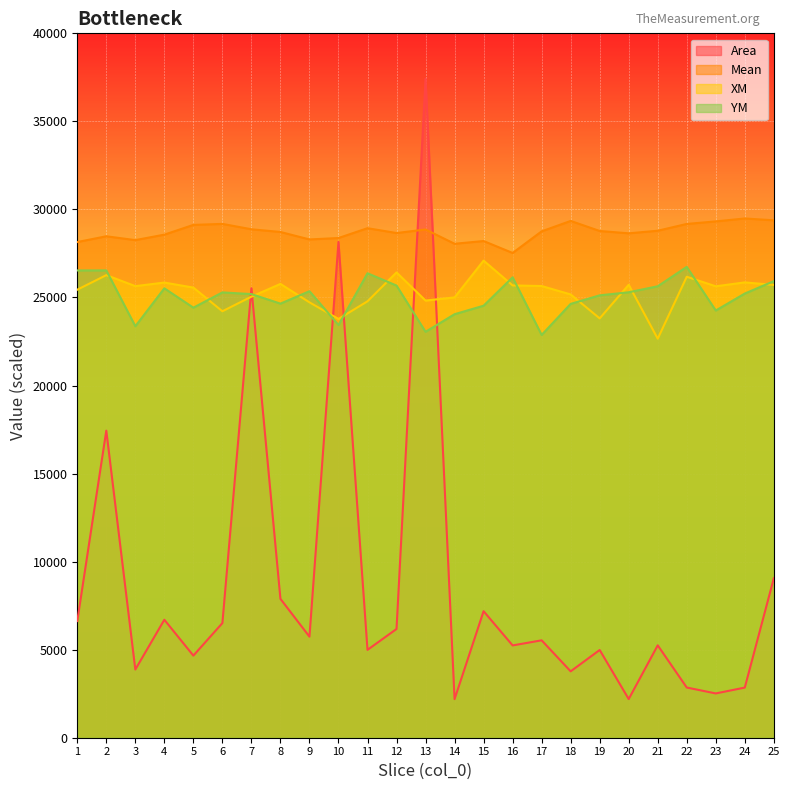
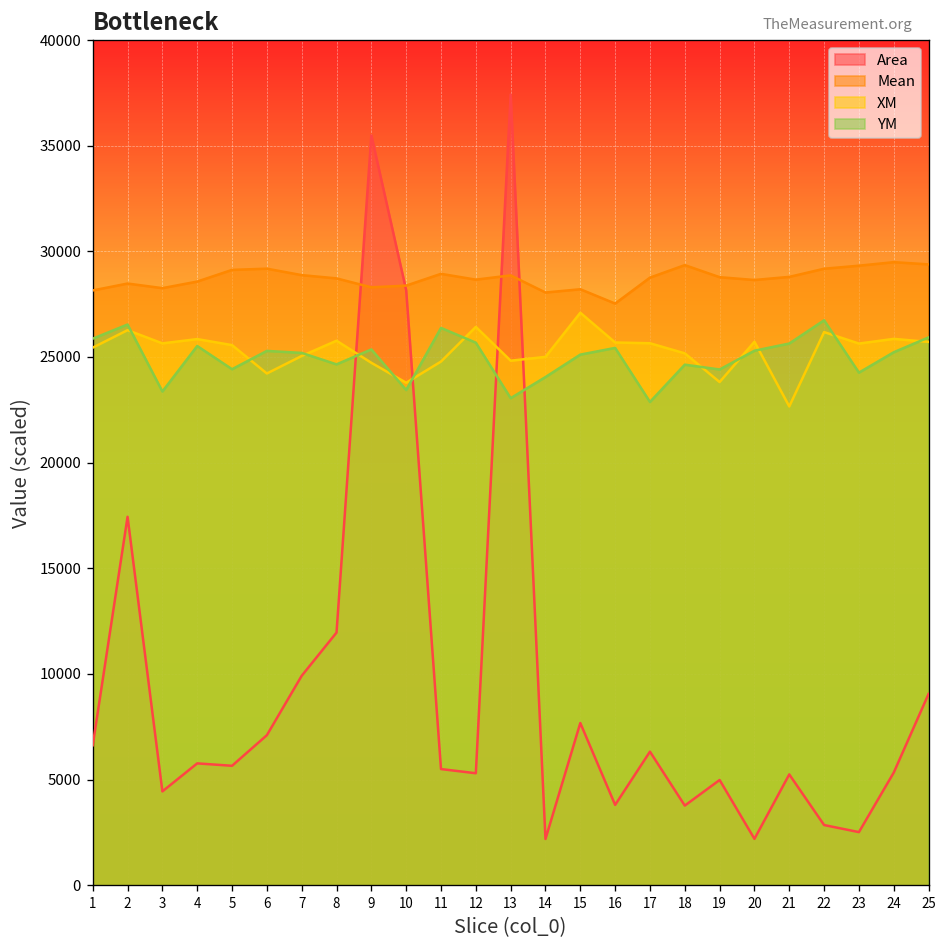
YM, 1: 26500 -> 25900
Area, 3: 3900 -> 4400
Area, 4: 6700 -> 5800
Area, 5: 4700 -> 5700
Area, 6: 6500 -> 7100
Area, 7: 25500 -> 9900
Area, 8: 7900 -> 12000
Area, 9: 5700 -> 35500
Area, 11: 5000 -> 5500
Area, 12: 6200 -> 5300
Area, 15: 7200 -> 7700
YM, 15: 24500 -> 25100
Area, 16: 5200 -> 3800
YM, 16: 26100 -> 25400
Area, 17: 5500 -> 6300
YM, 19: 25100 -> 24400
Area, 24: 2800 -> 5300
